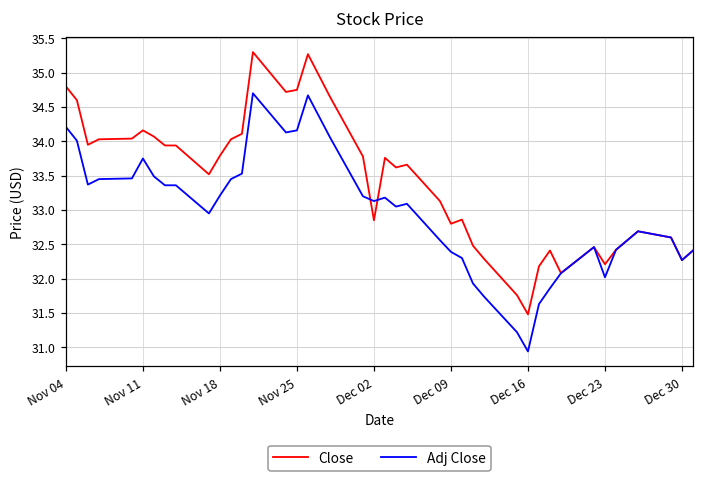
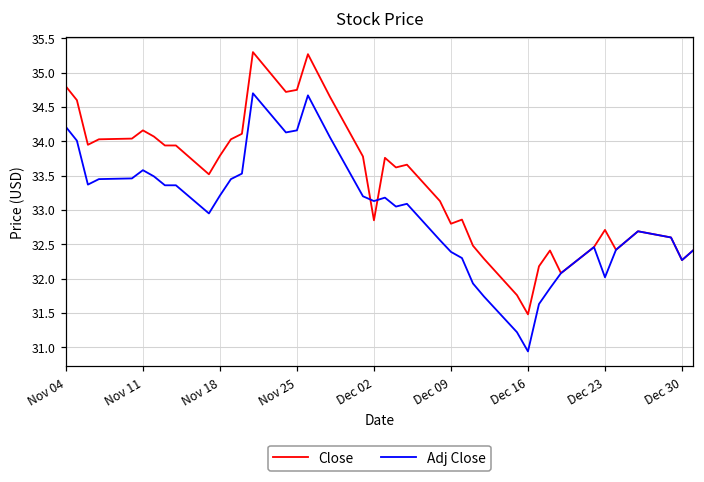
Adj Close, Nov 11: 33.8 -> 33.6
Close, Dec 23: 32.2 -> 32.7
